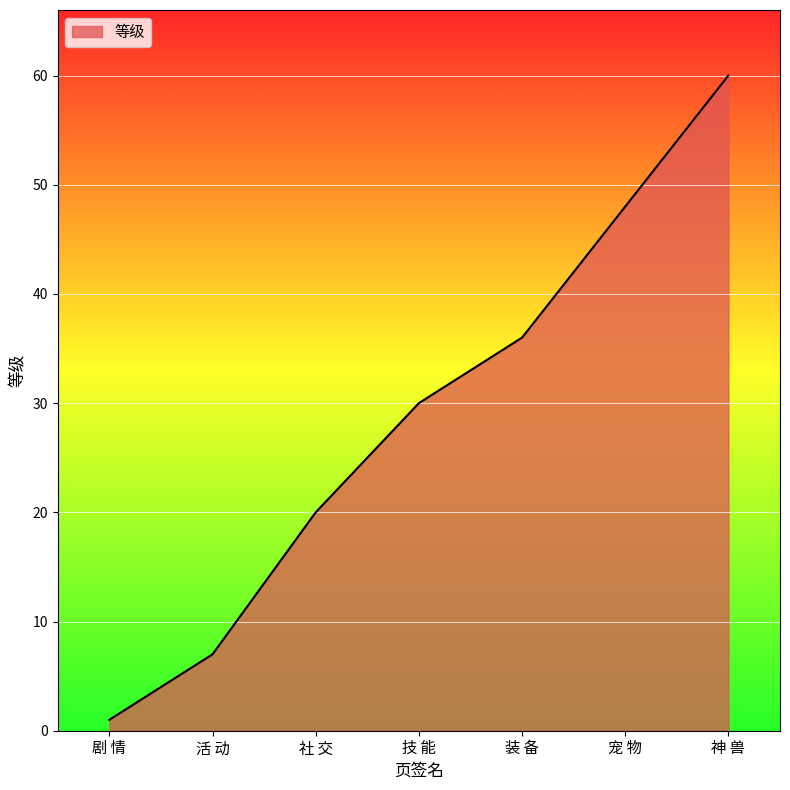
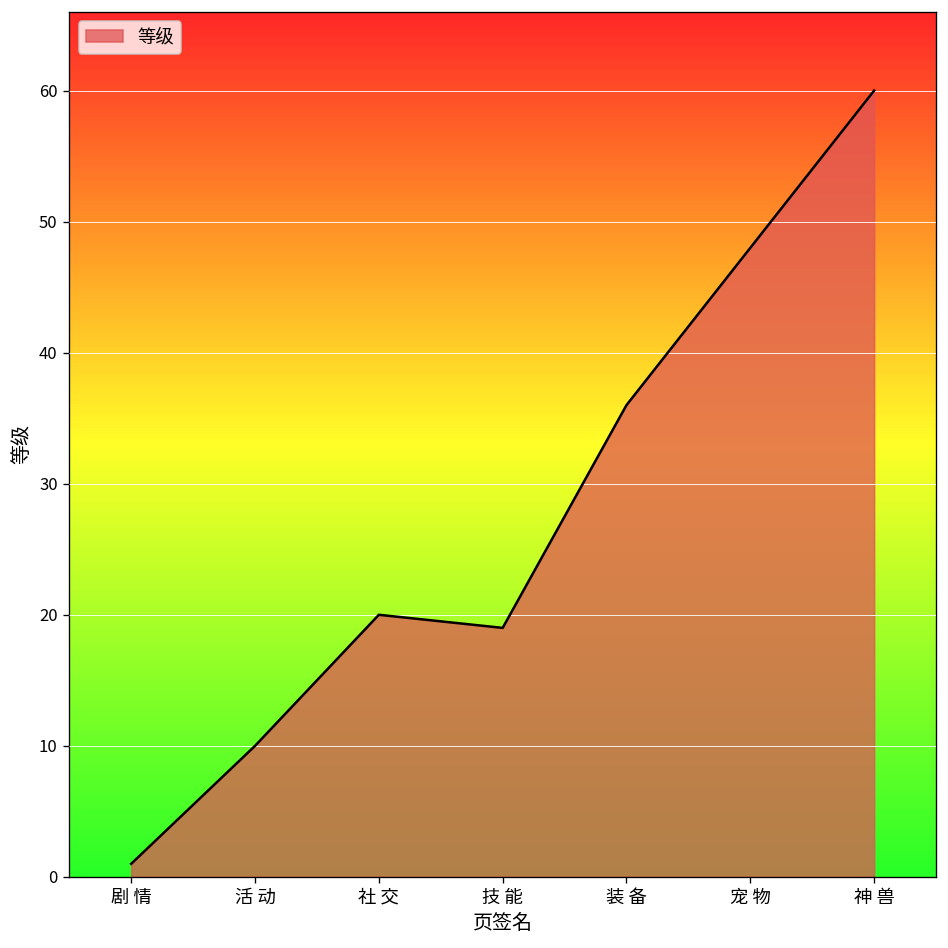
活 动: 7 -> 10
技 能: 30 -> 19
